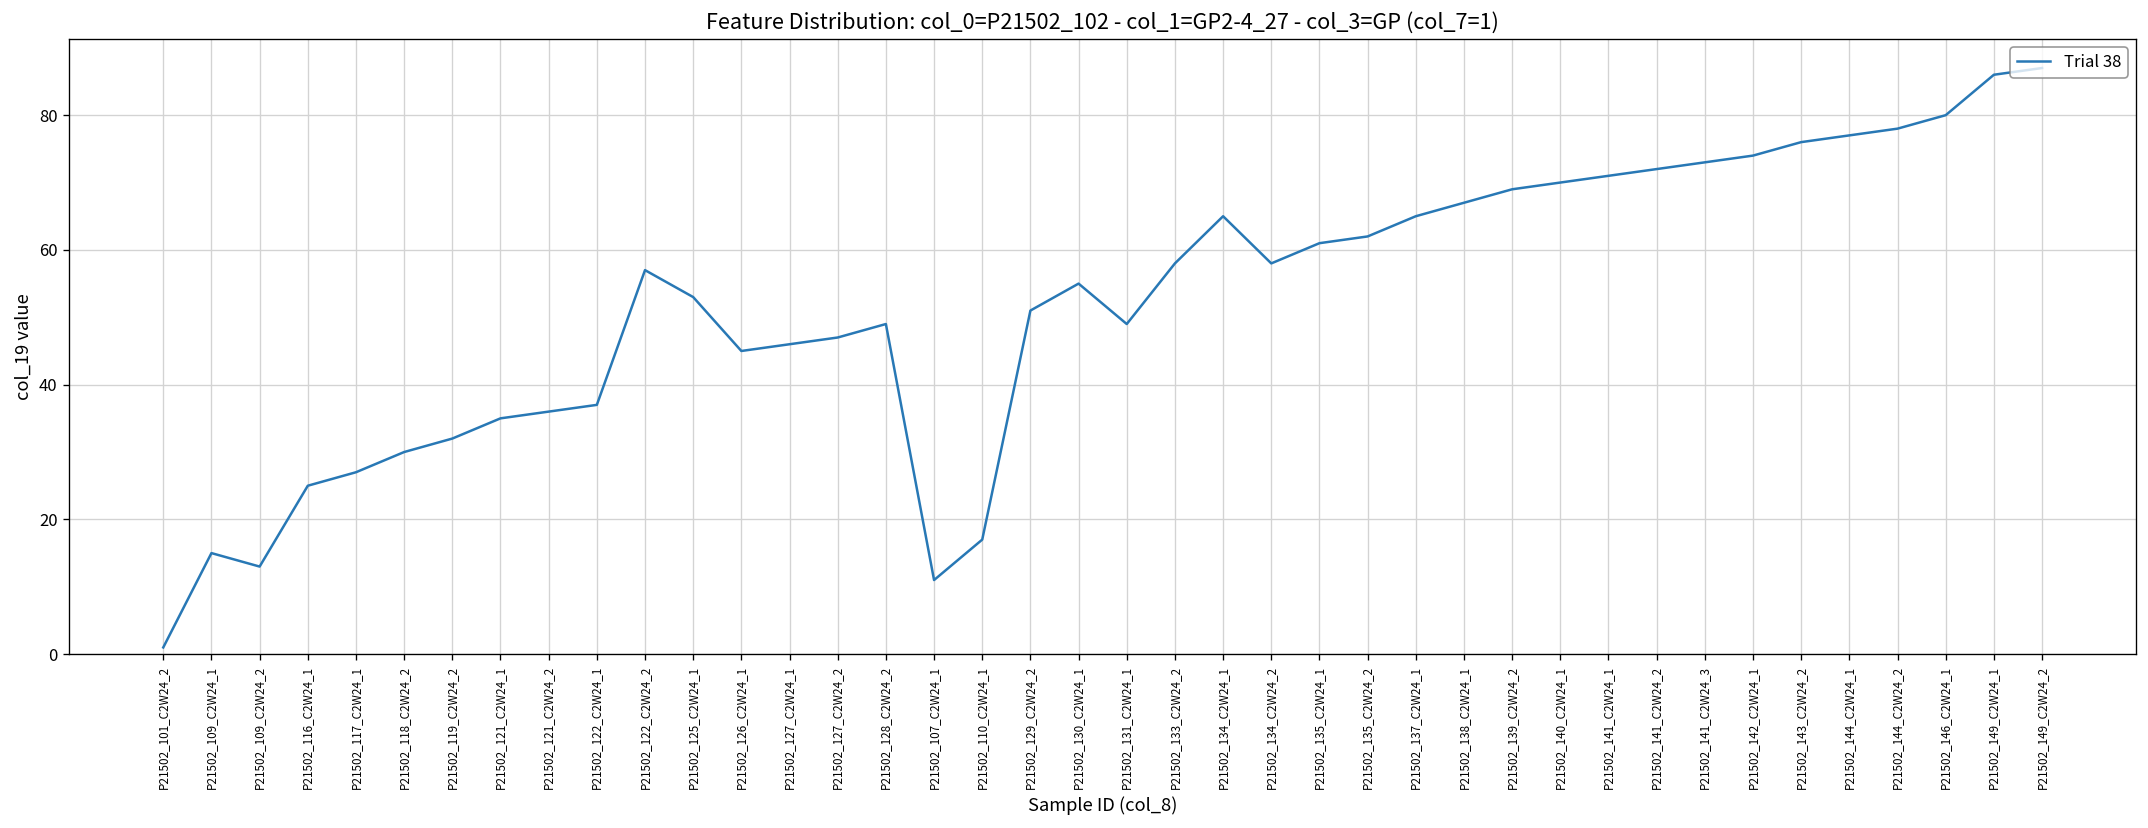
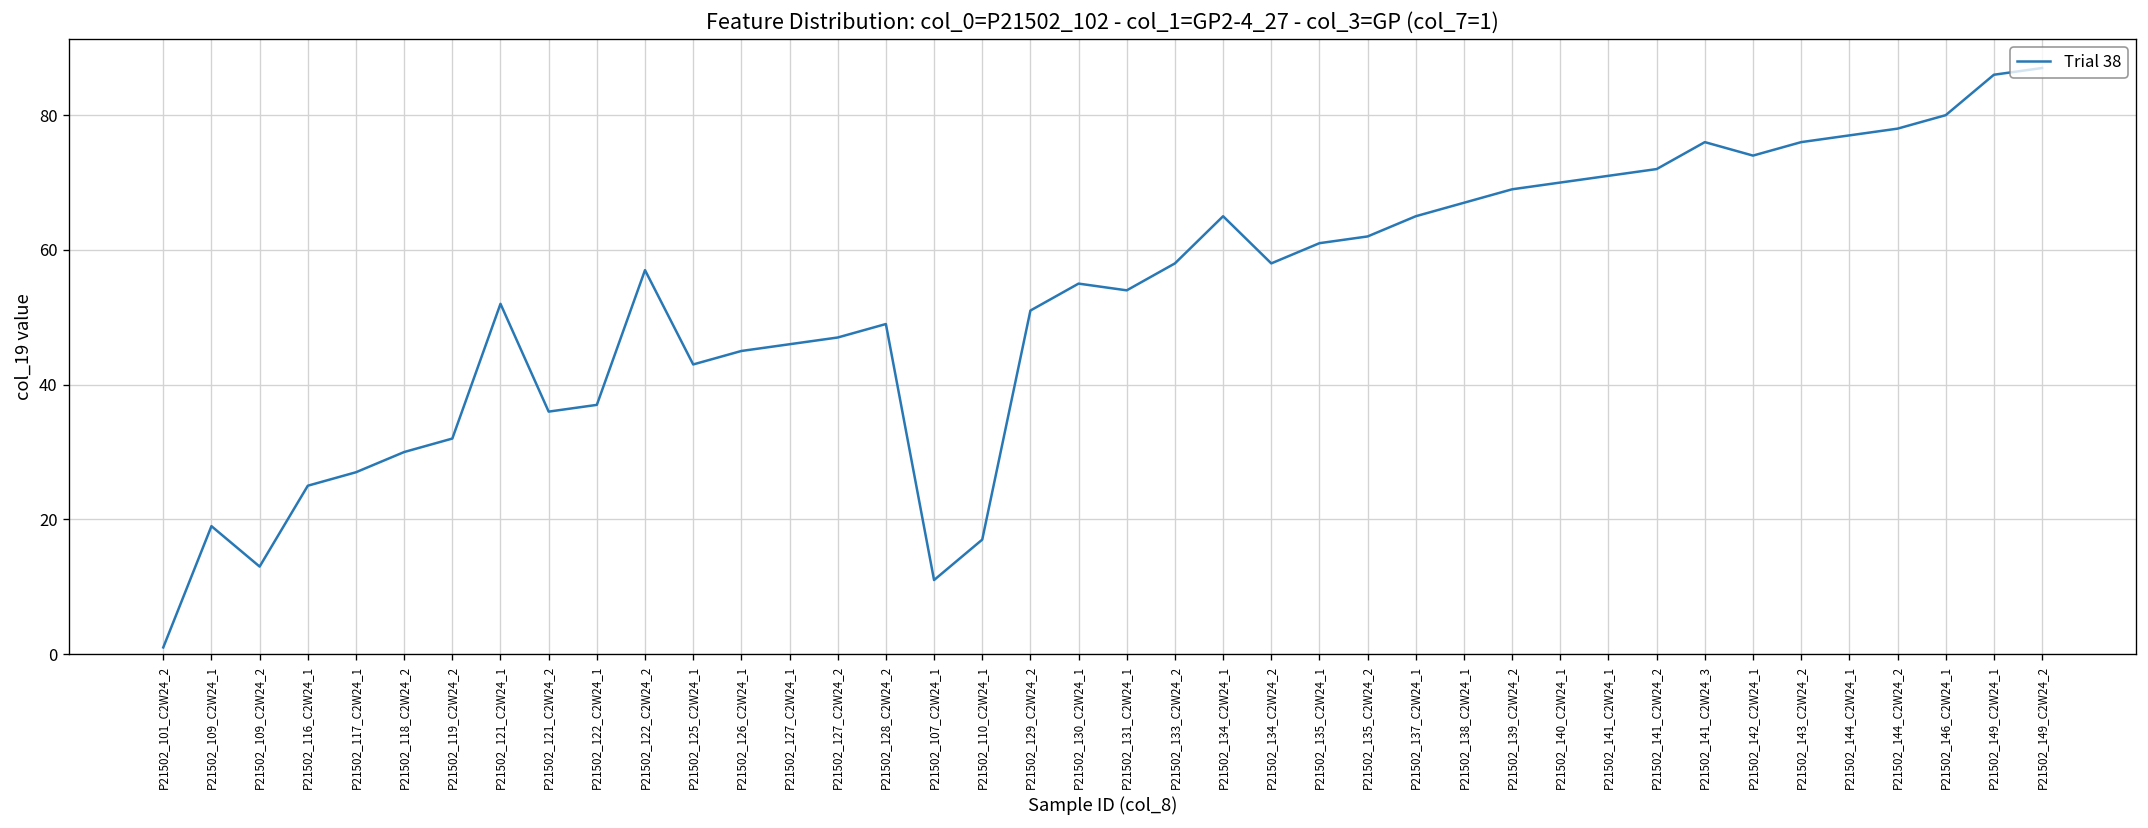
P21502_109_C2W24_1: 15 -> 19
P21502_121_C2W24_1: 35 -> 52
P21502_125_C2W24_1: 53 -> 43
P21502_131_C2W24_1: 49 -> 54
P21502_141_C2W24_3: 73 -> 76
